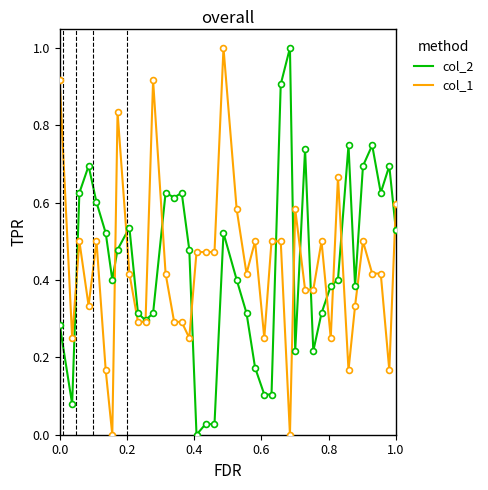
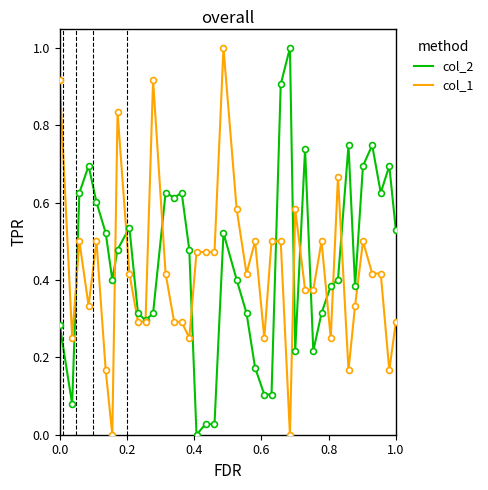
col_1, 1.0: 0.60 -> 0.29
